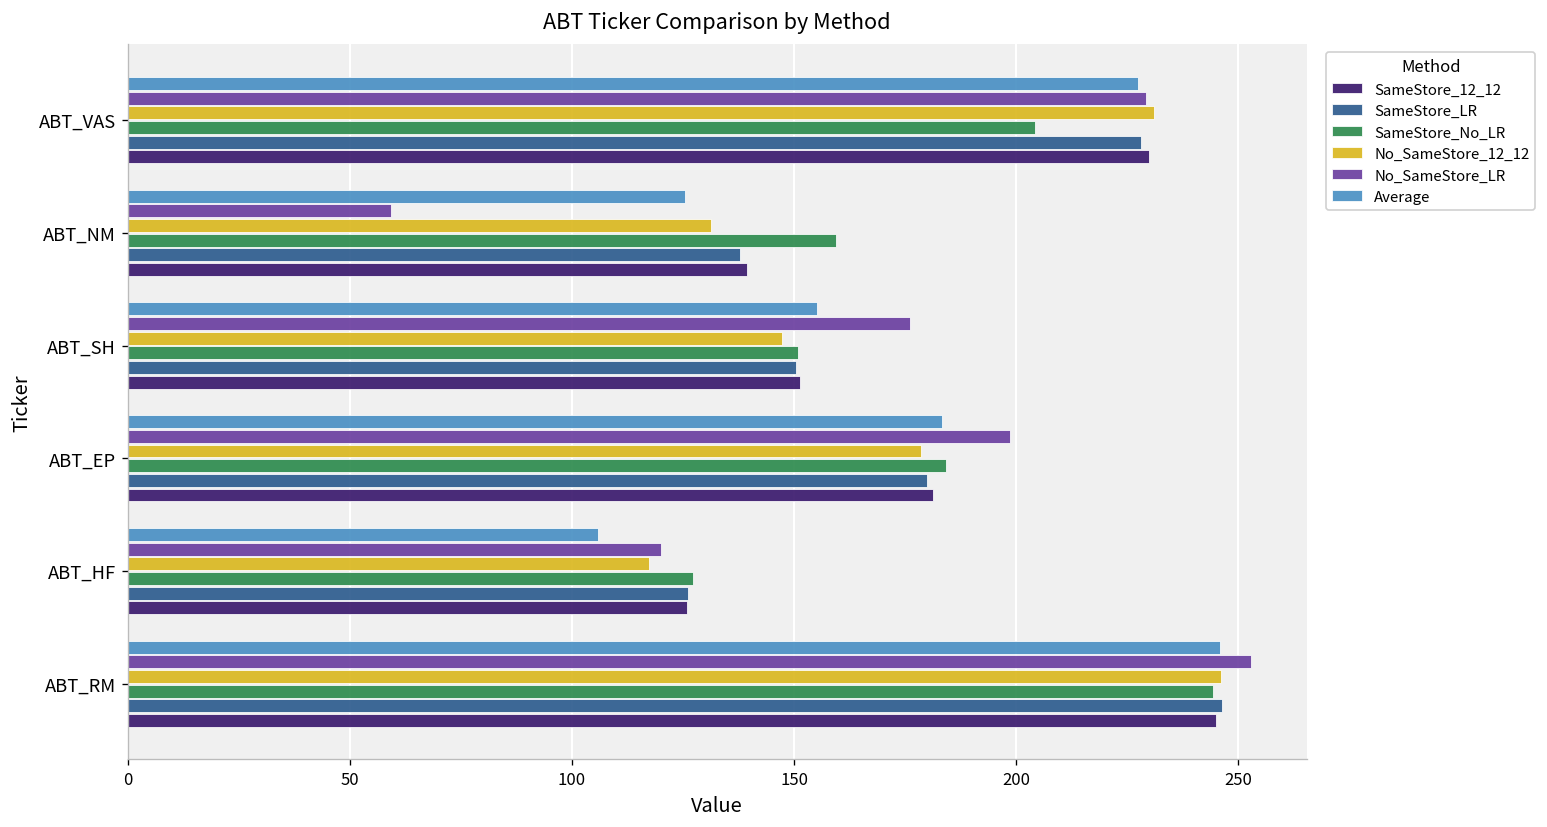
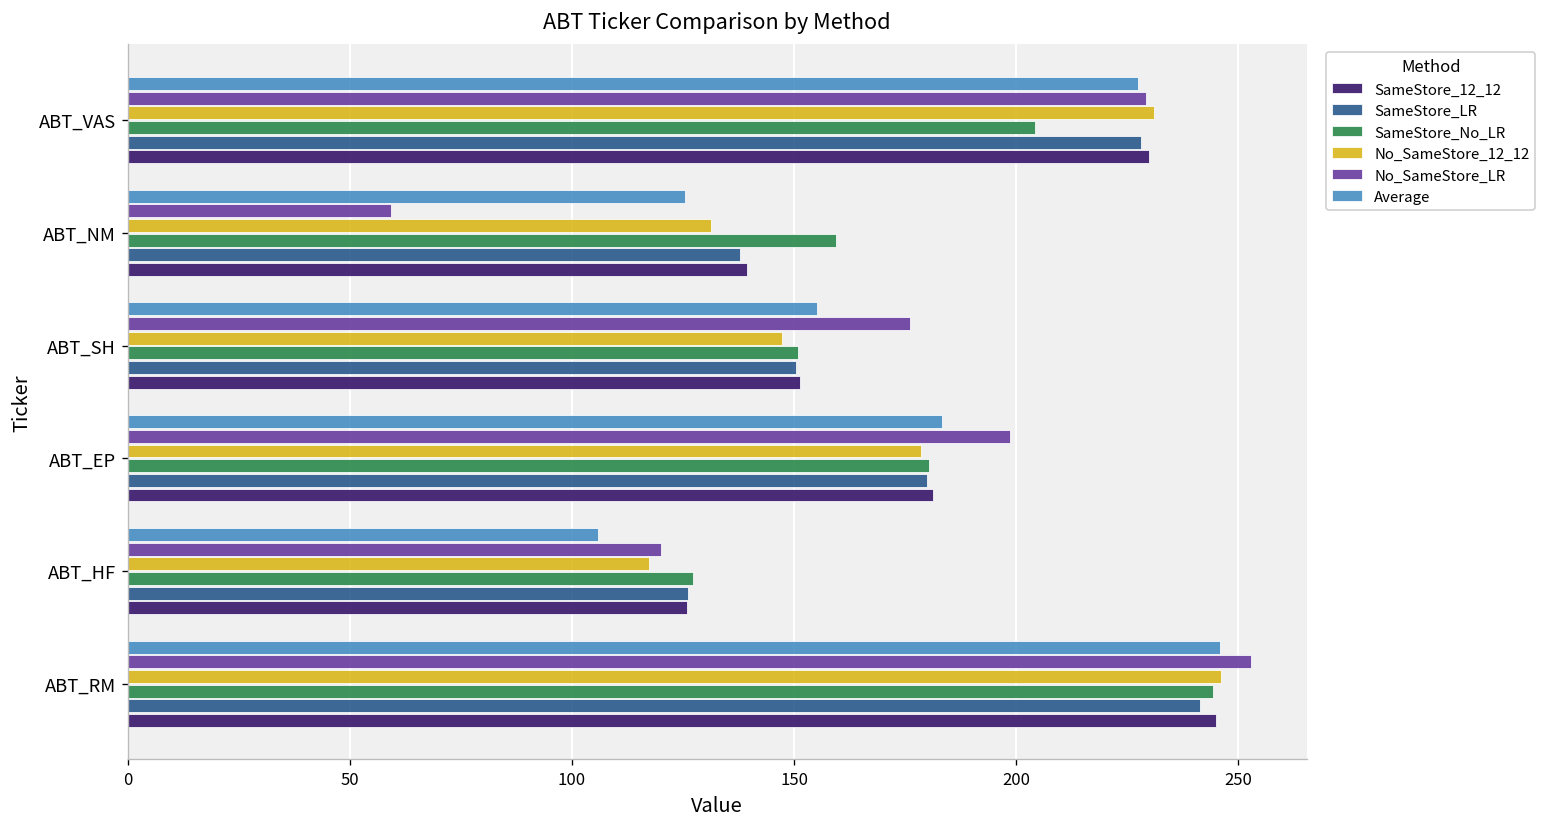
SameStore_No_LR, ABT_EP: 184 -> 180
SameStore_LR, ABT_RM: 246 -> 241
